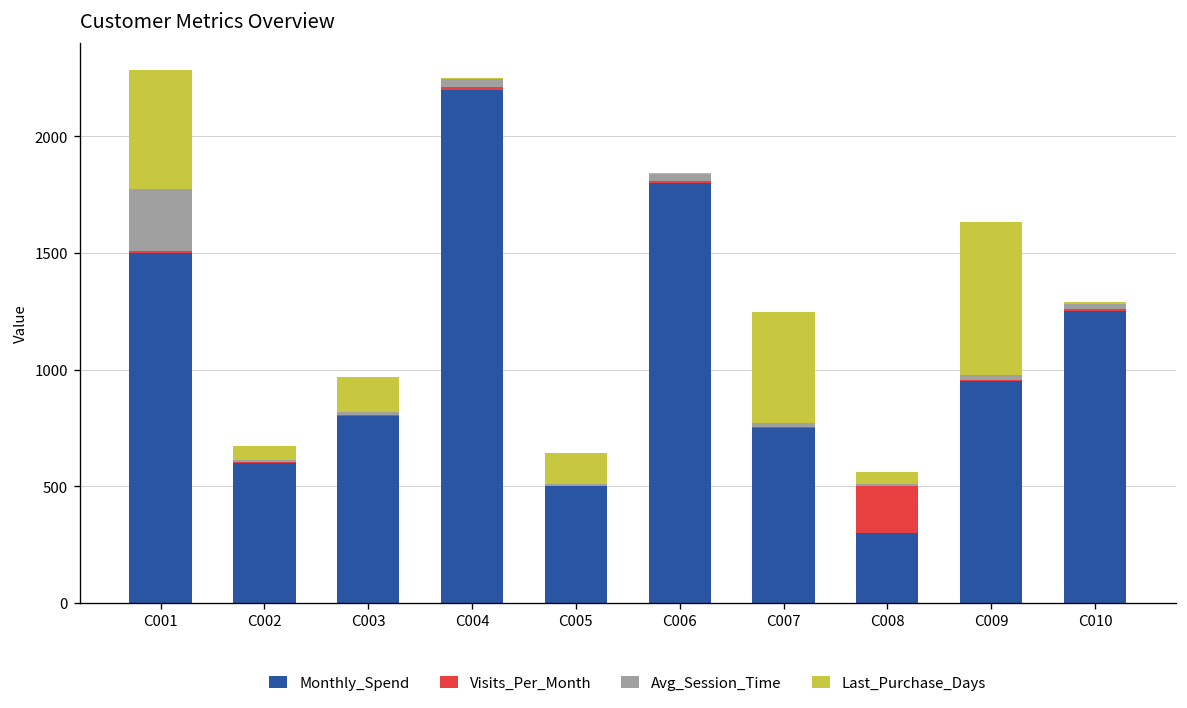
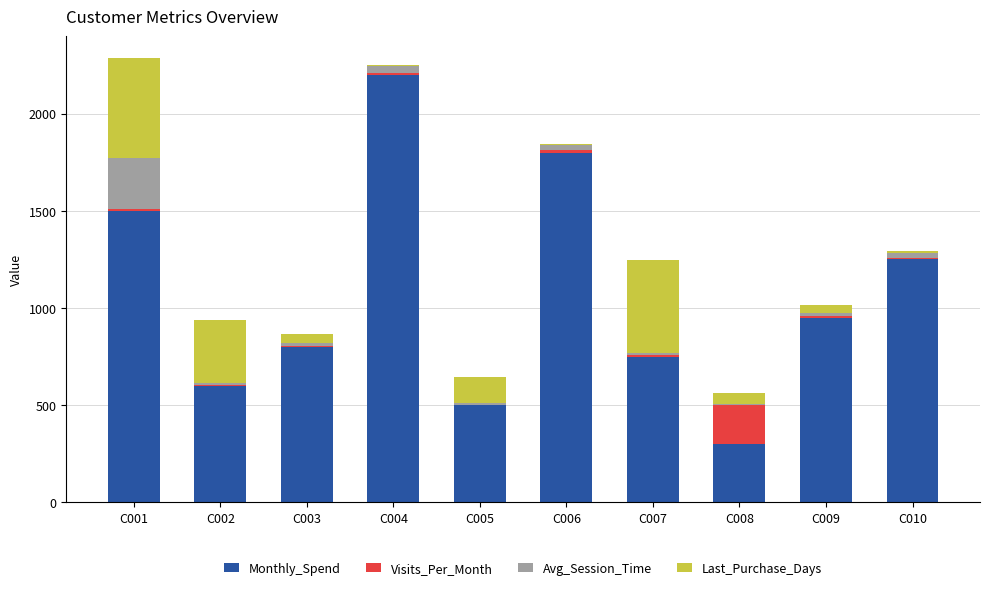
Last_Purchase_Days, C002: 60 -> 330
Last_Purchase_Days, C003: 150 -> 50
Last_Purchase_Days, C009: 660 -> 40
